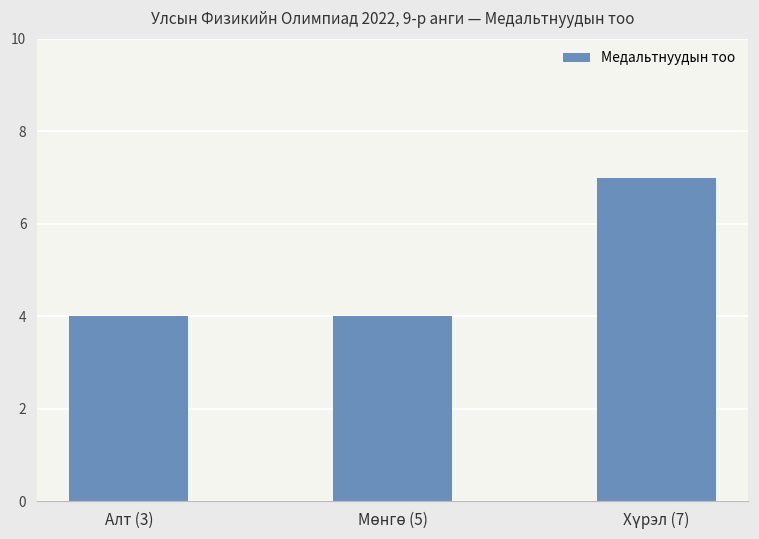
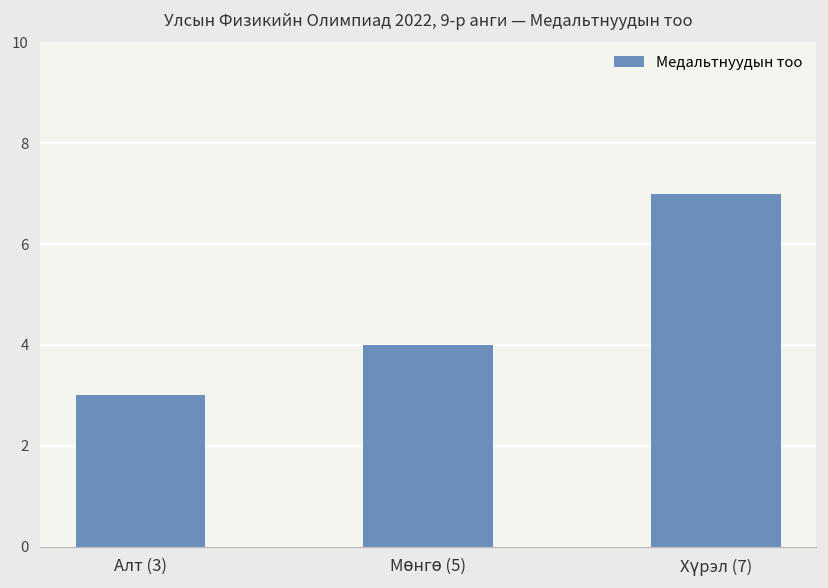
Алт (3): 4 -> 3
